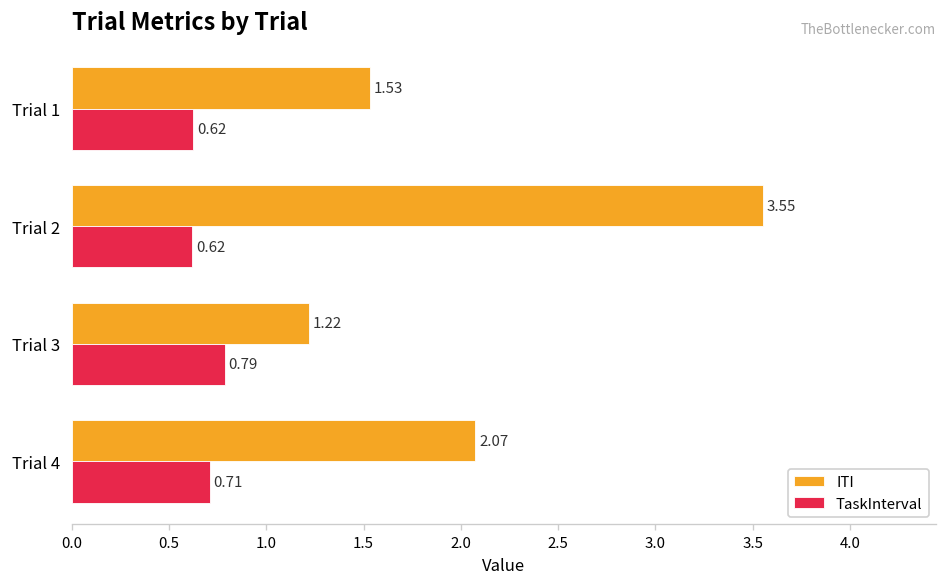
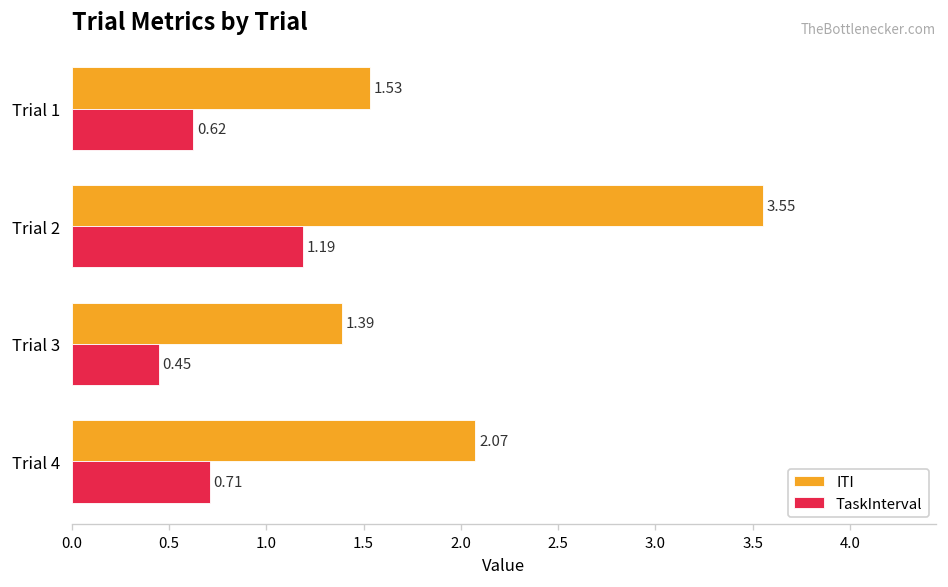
TaskInterval, Trial 2: 0.62 -> 1.19
ITI, Trial 3: 1.22 -> 1.39
TaskInterval, Trial 3: 0.79 -> 0.45
